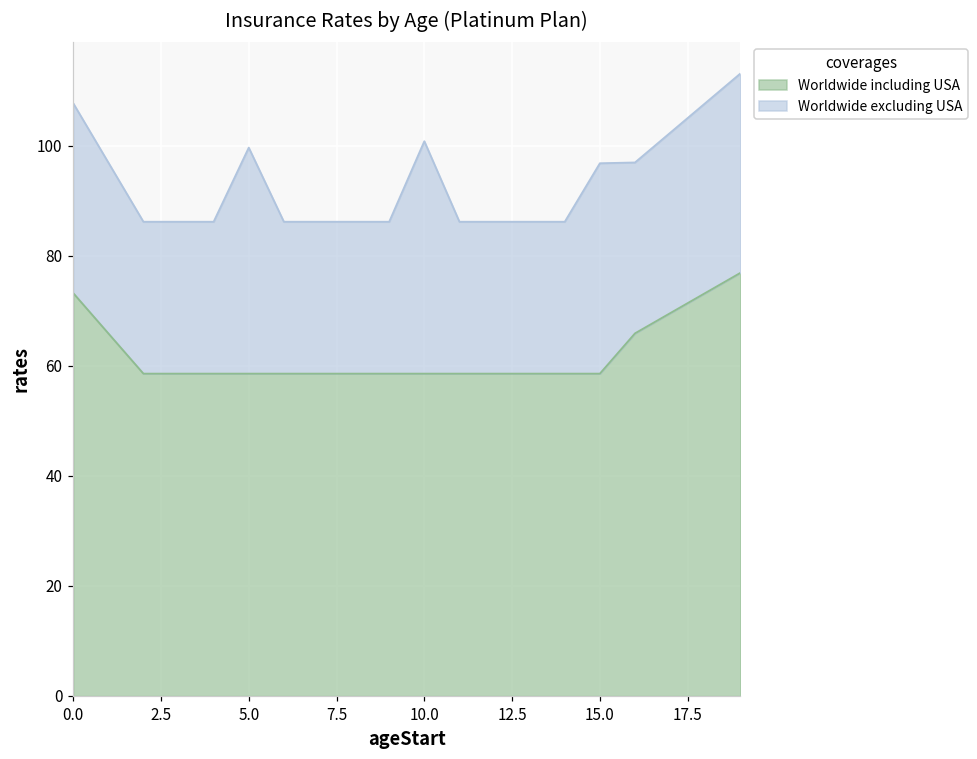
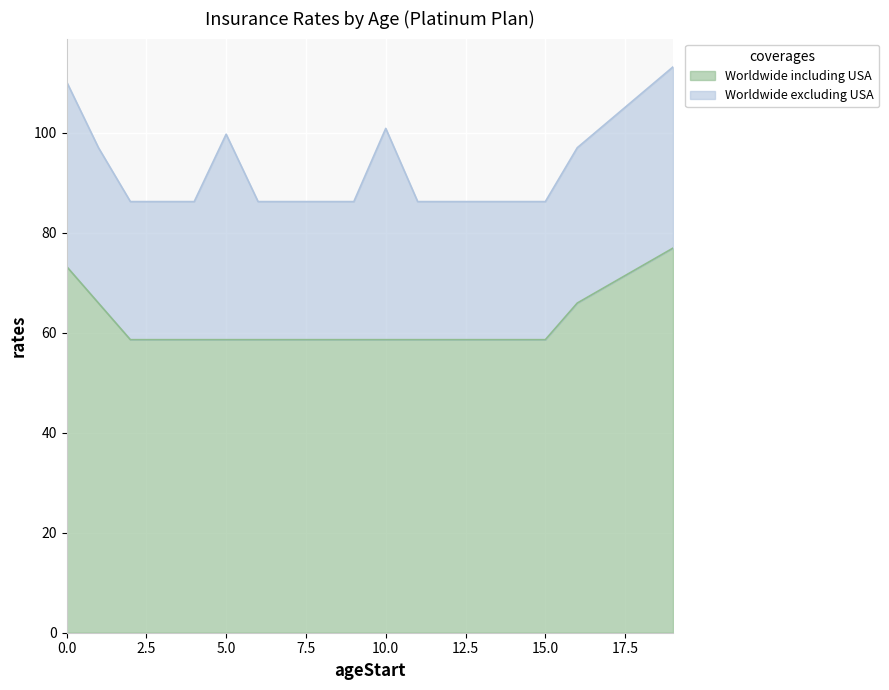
Worldwide excluding USA, 0.0: 35 -> 37
Worldwide excluding USA, 15.0: 38 -> 28
